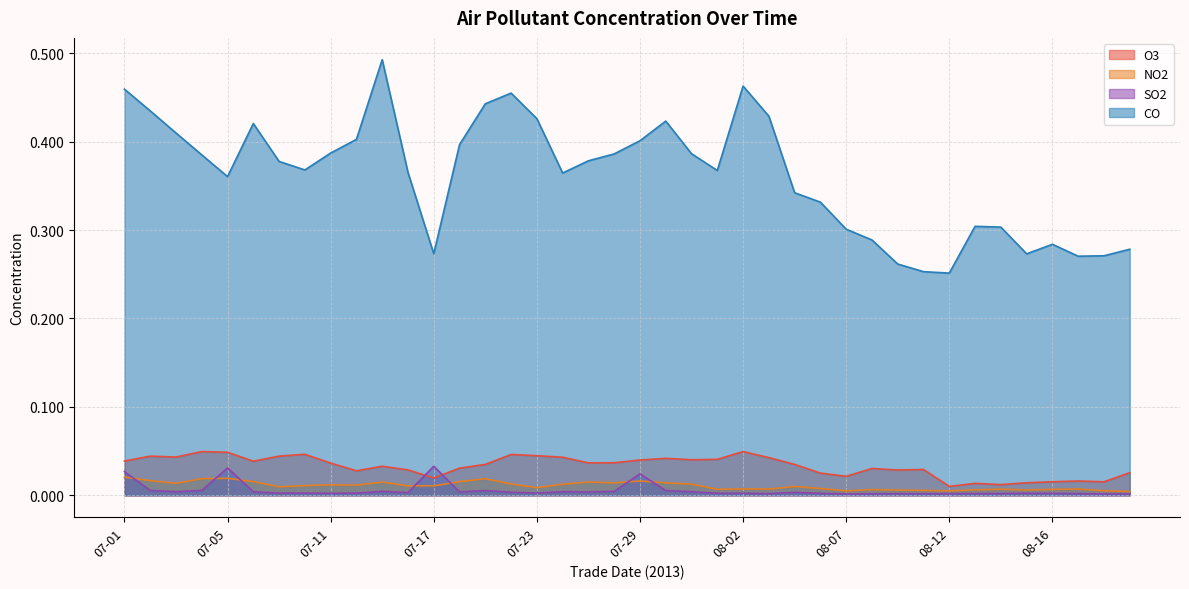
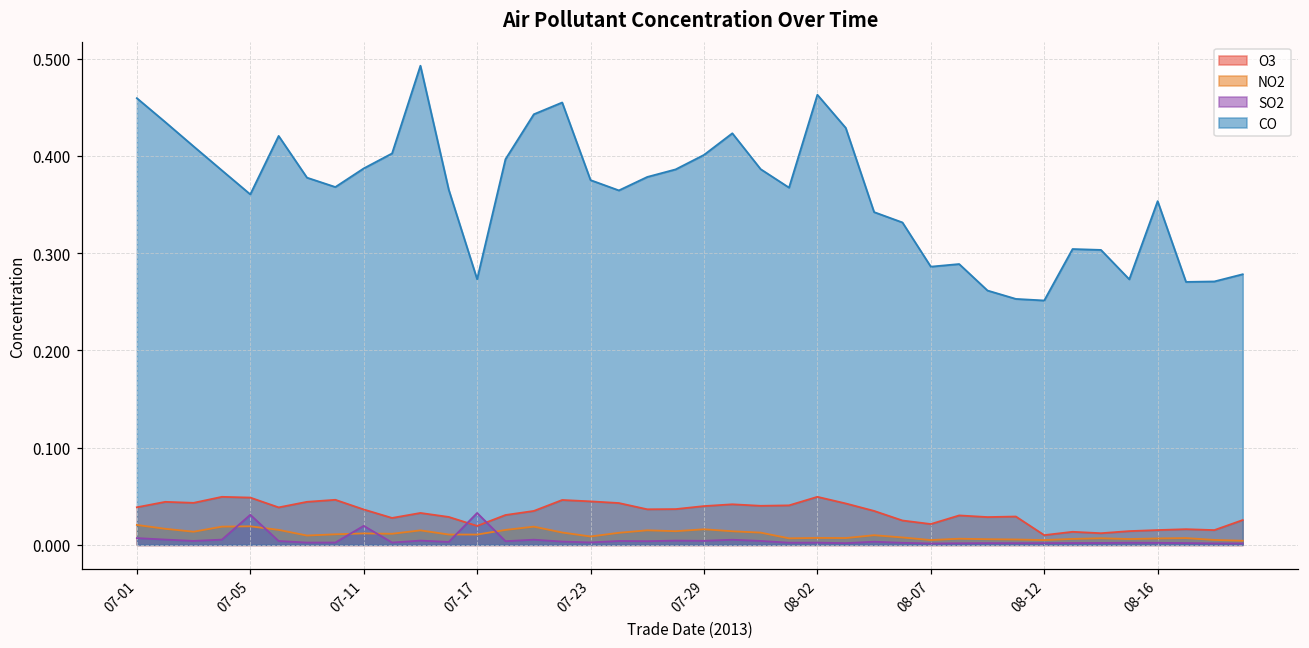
SO2, 07-01: 0.03 -> 0.01
SO2, 07-11: 0.00 -> 0.02
CO, 07-23: 0.43 -> 0.38
SO2, 07-29: 0.02 -> 0.00
CO, 08-07: 0.30 -> 0.29
CO, 08-16: 0.28 -> 0.35
